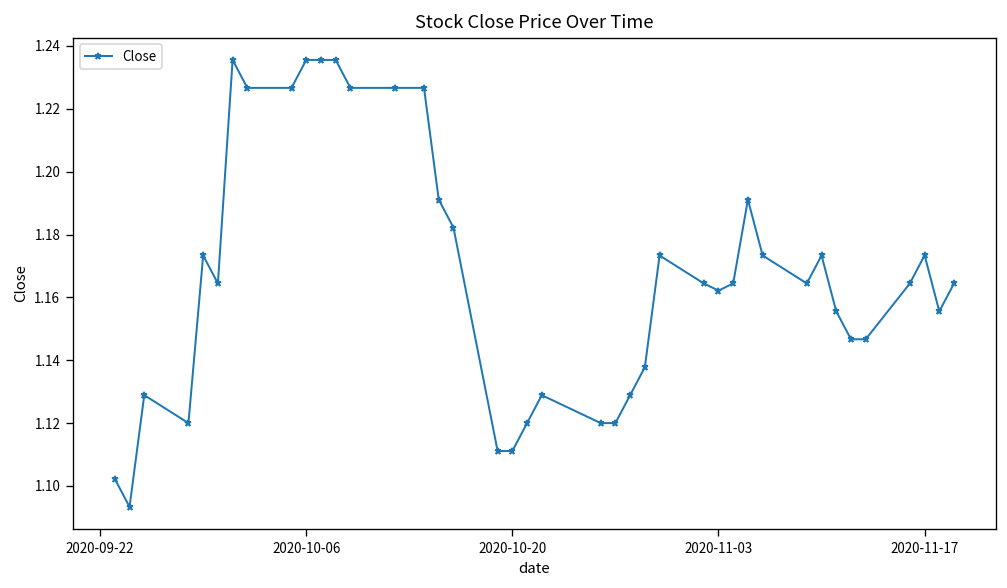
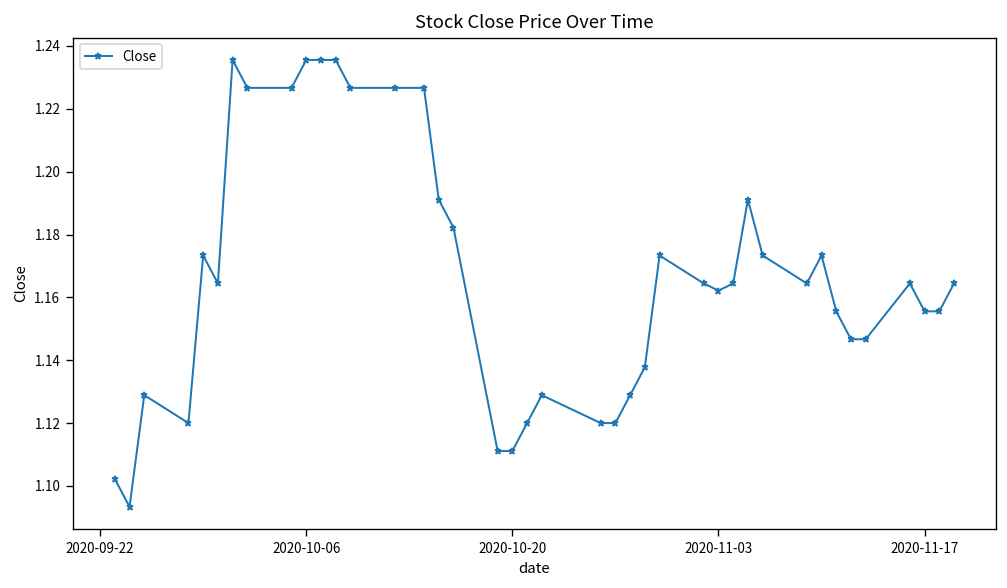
2020-11-17: 1.173 -> 1.156
